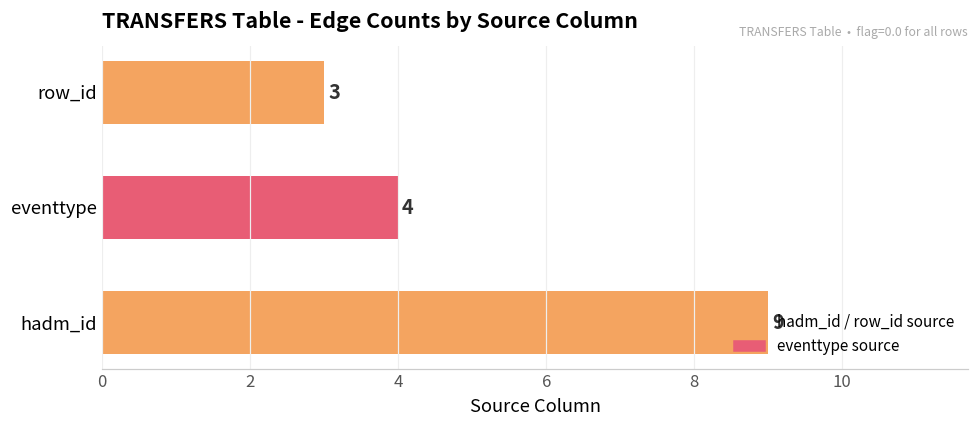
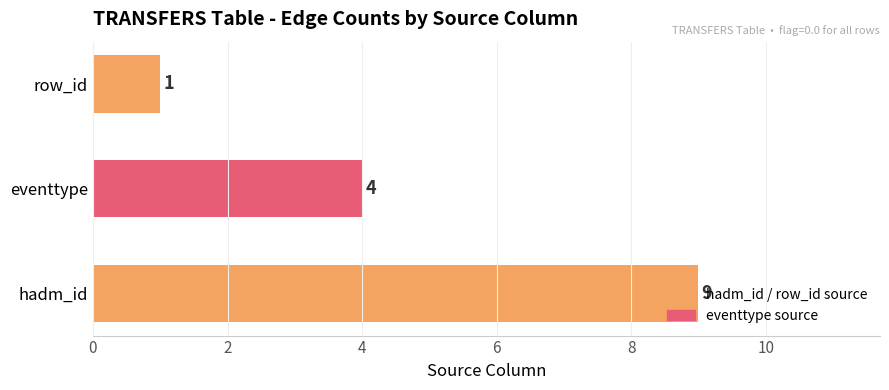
row_id: 3 -> 1
